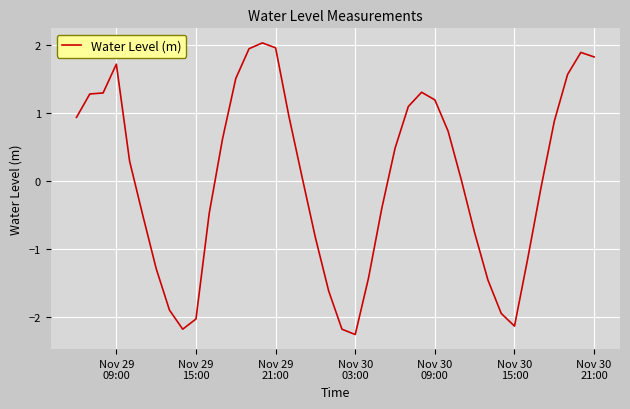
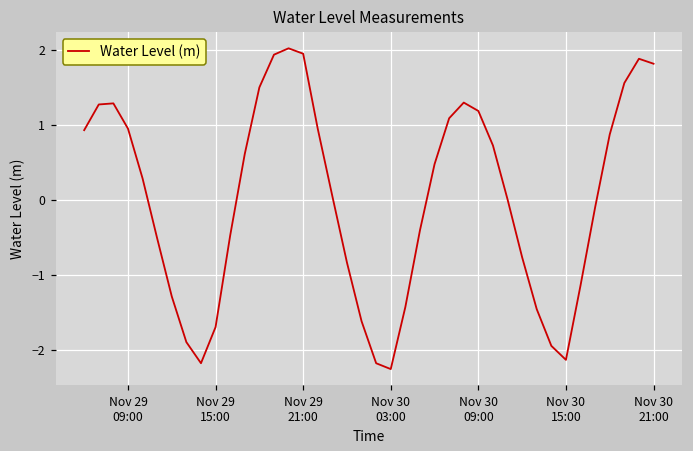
Nov 29 09:00: 1.7 -> 1.0
Nov 29 15:00: -2.0 -> -1.7
